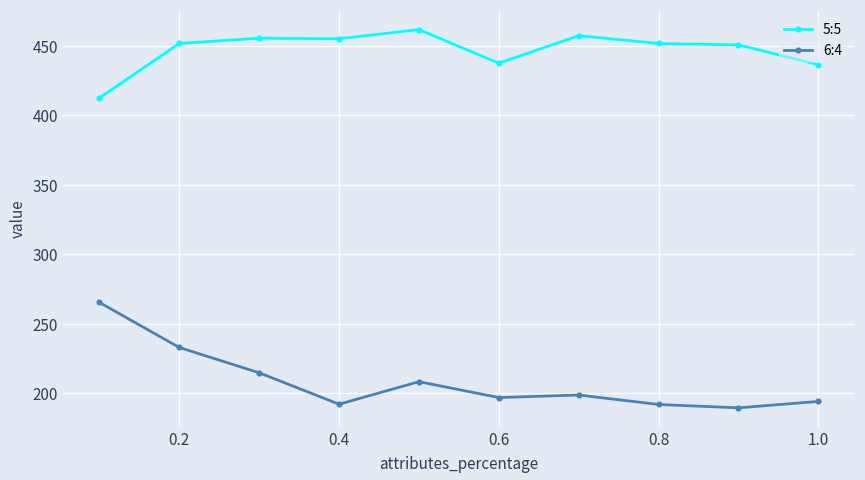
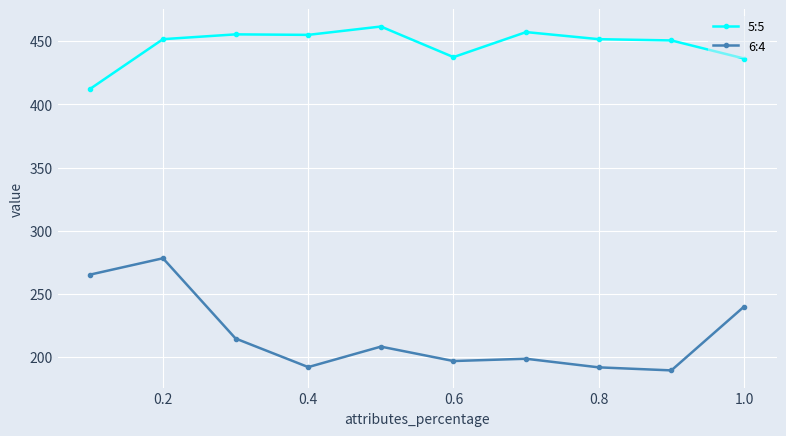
6:4, 0.2: 233 -> 278
6:4, 1.0: 194 -> 240
